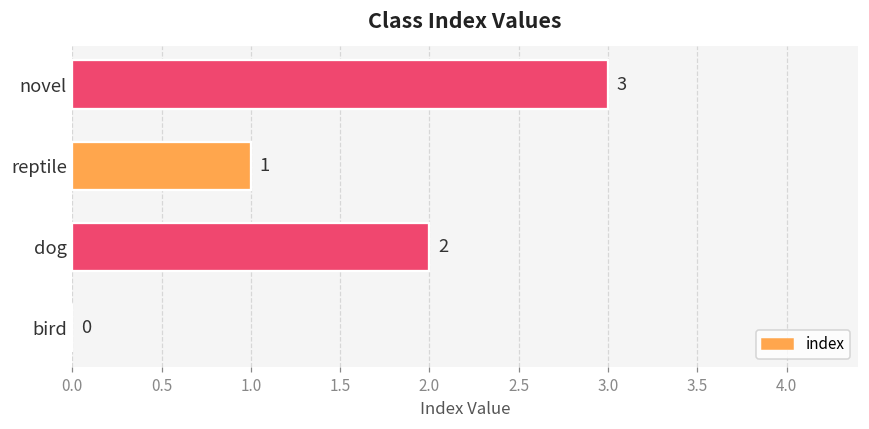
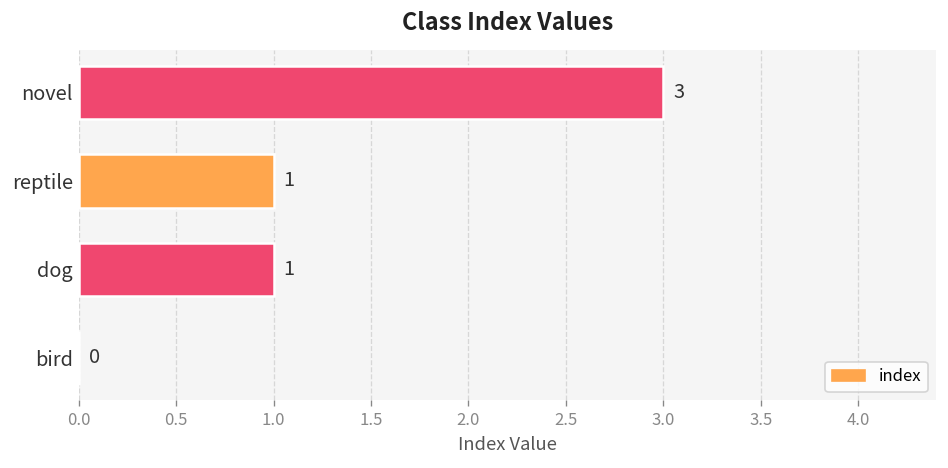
dog: 2 -> 1
